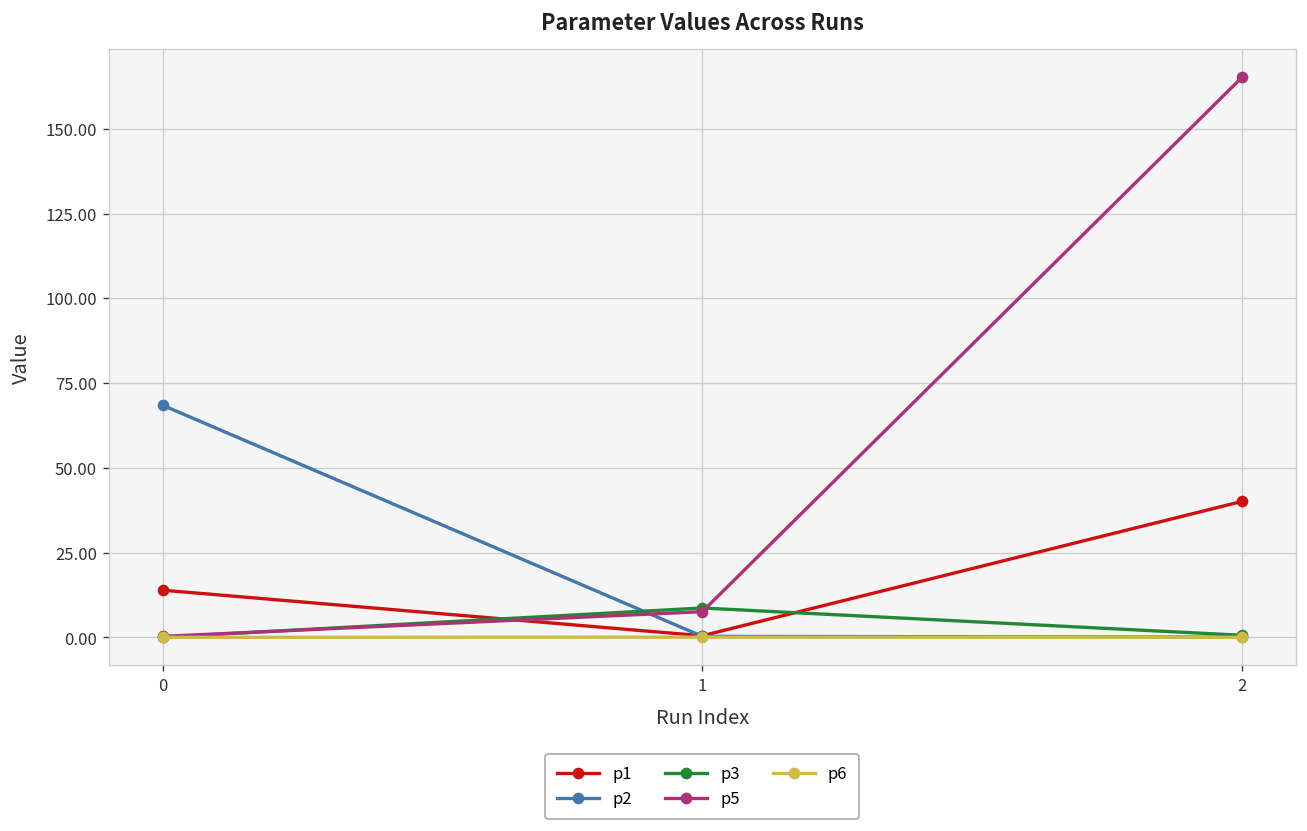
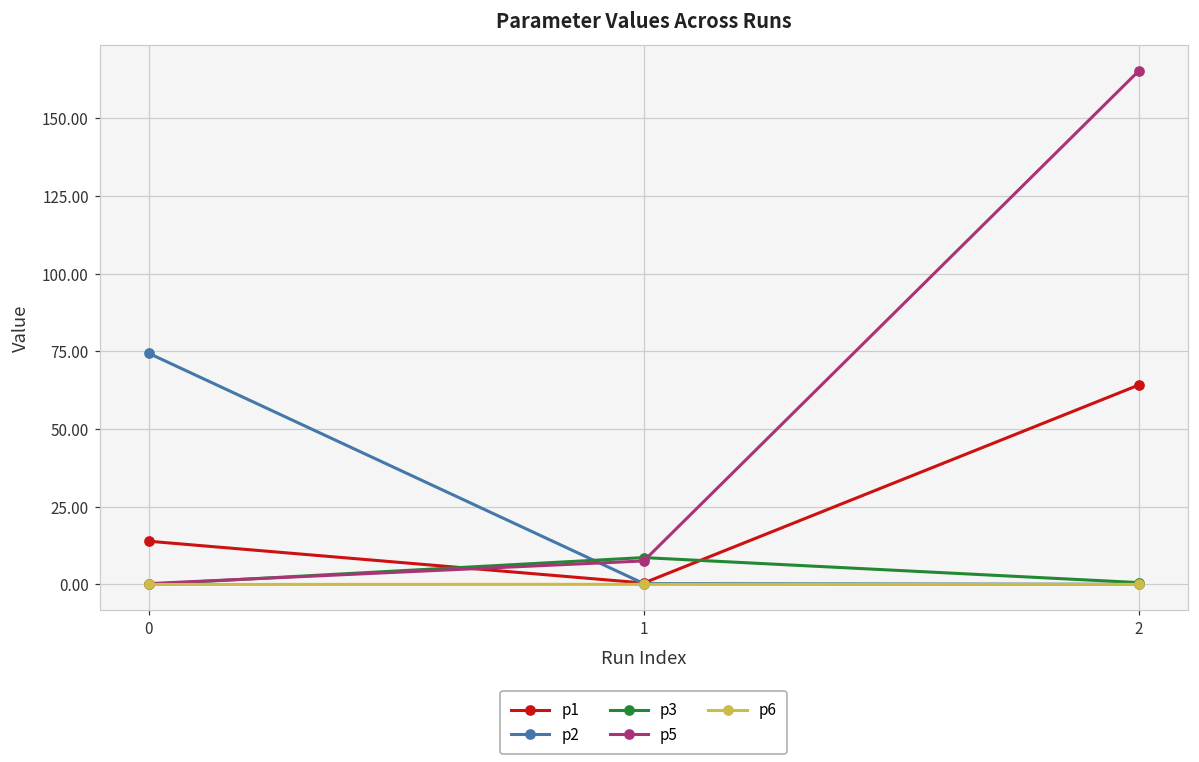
p2, 0: 68 -> 74
p1, 2: 40 -> 64
